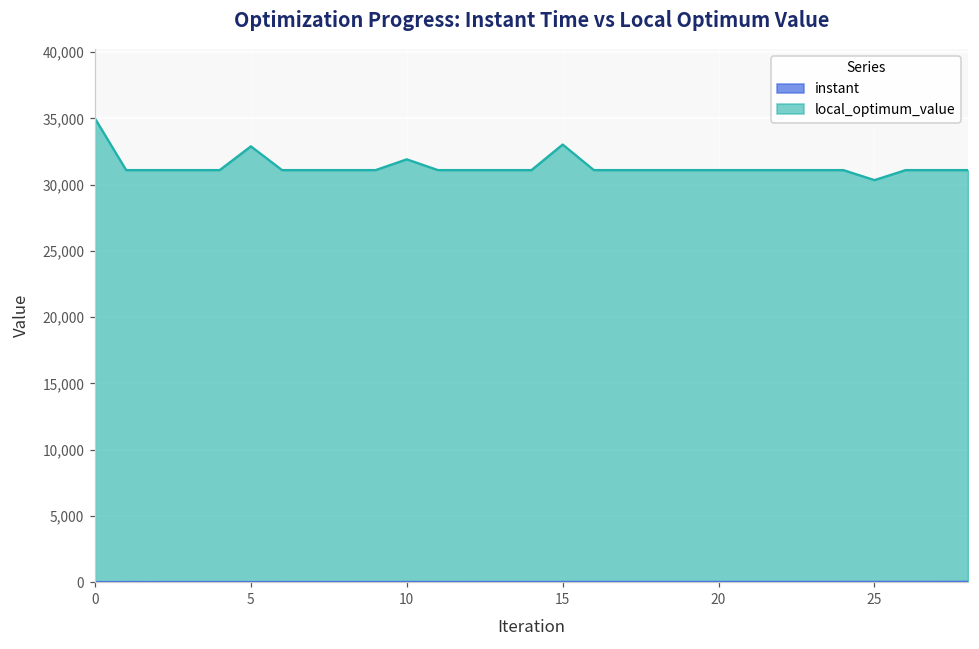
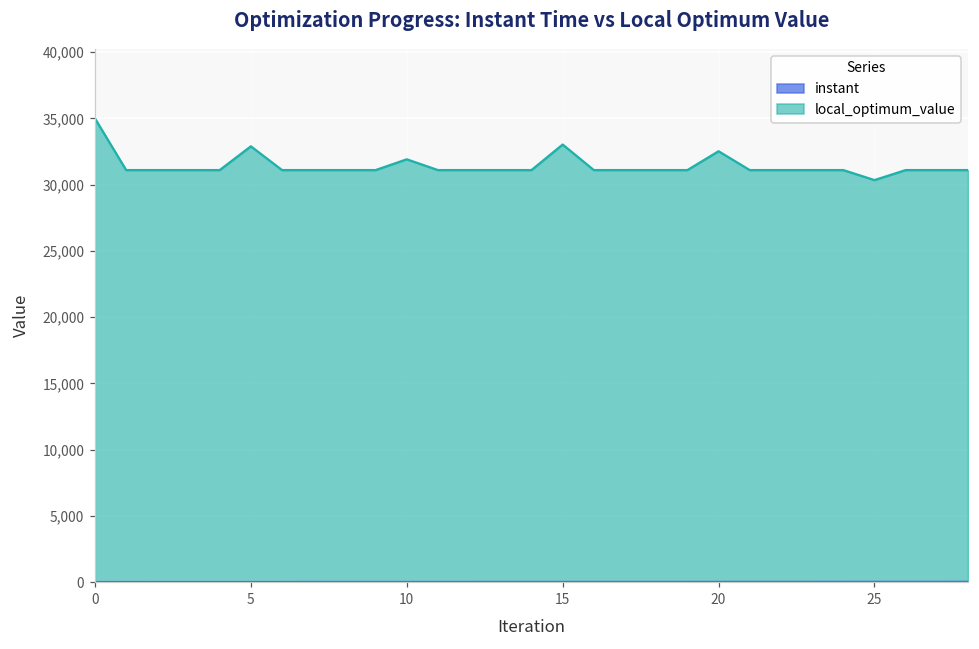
local_optimum_value, 20: 31,100 -> 32,500
